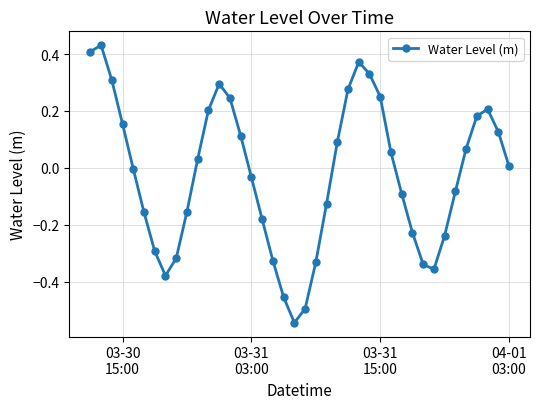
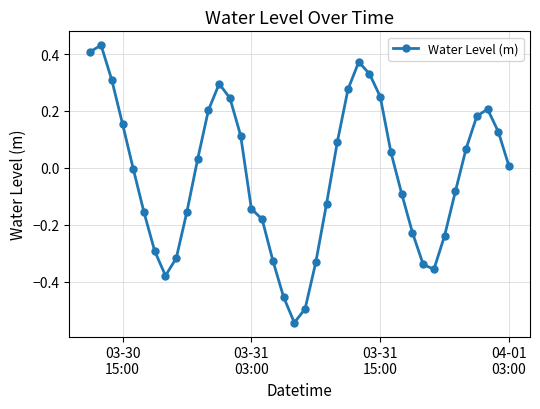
03-31 03:00: -0.03 -> -0.14
